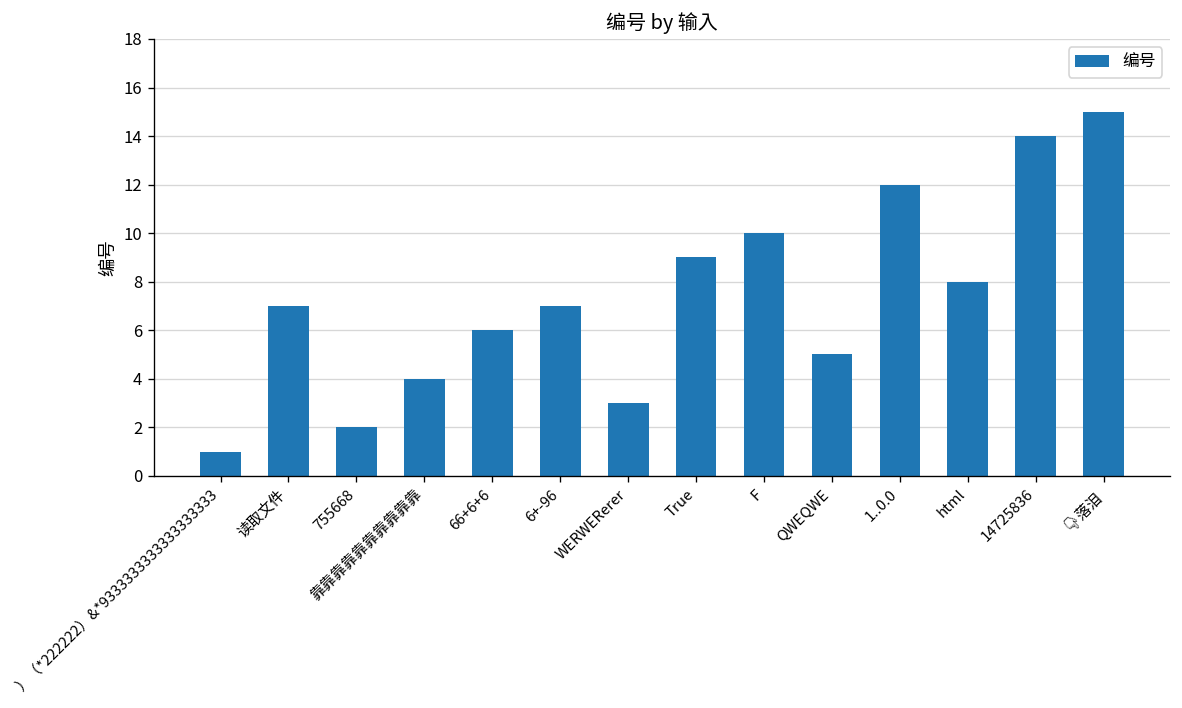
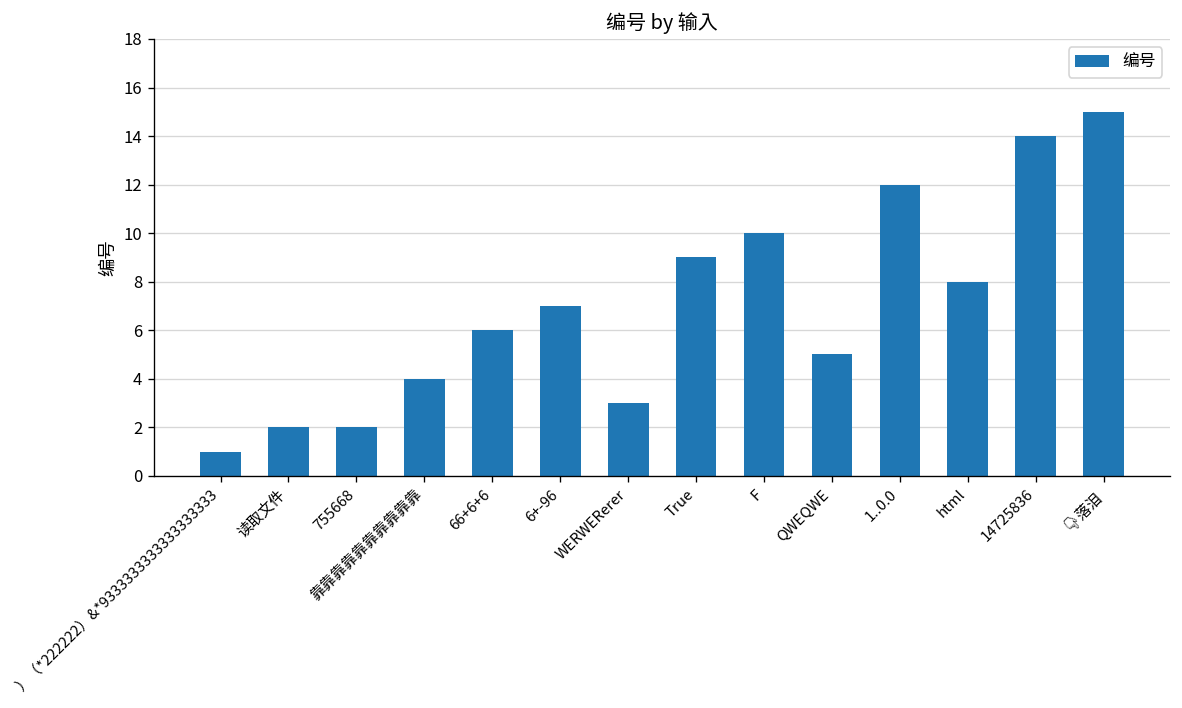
读取文件: 7 -> 2
